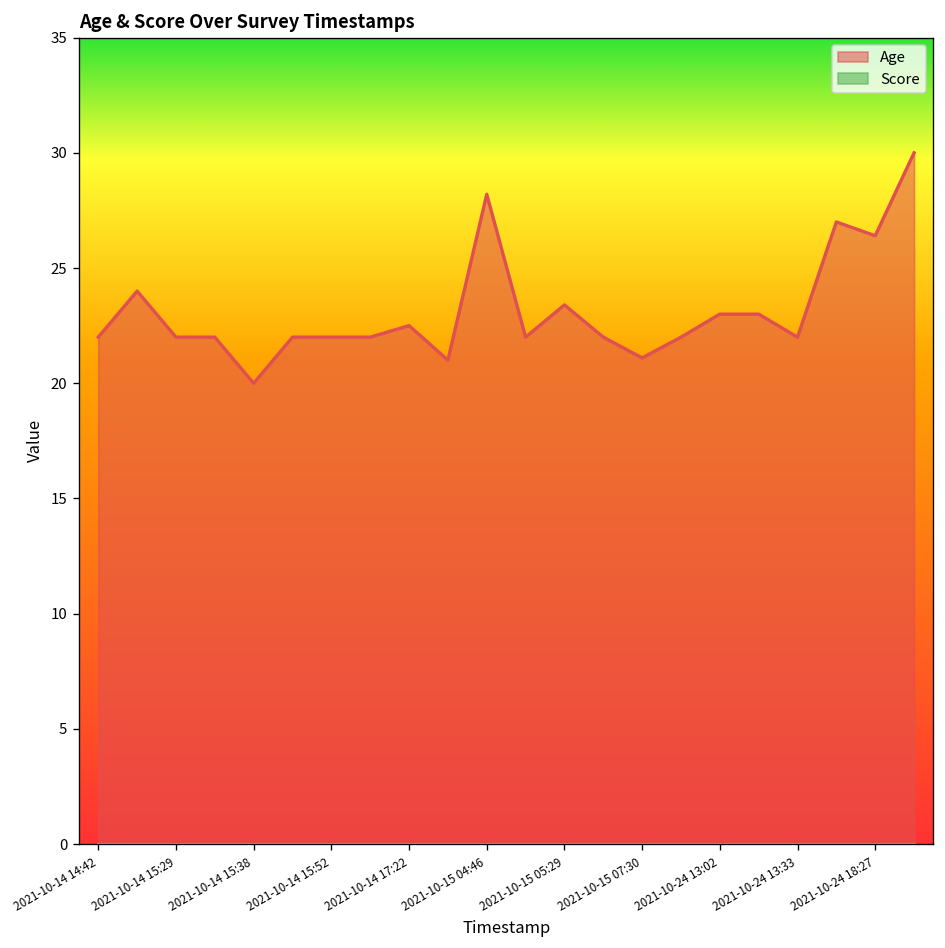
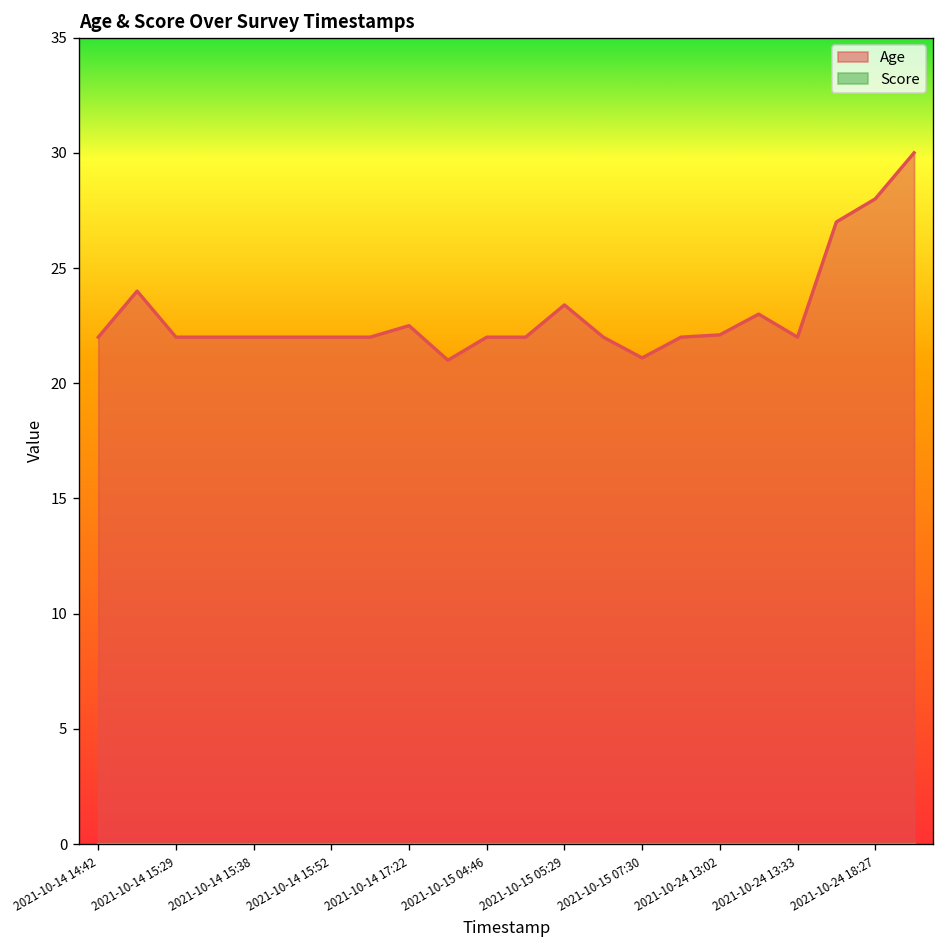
Age, 2021-10-14 15:38: 20 -> 22
Age, 2021-10-15 04:46: 28.2 -> 22.0
Age, 2021-10-24 13:02: 23.0 -> 22.1
Age, 2021-10-24 18:27: 26.4 -> 28.0
